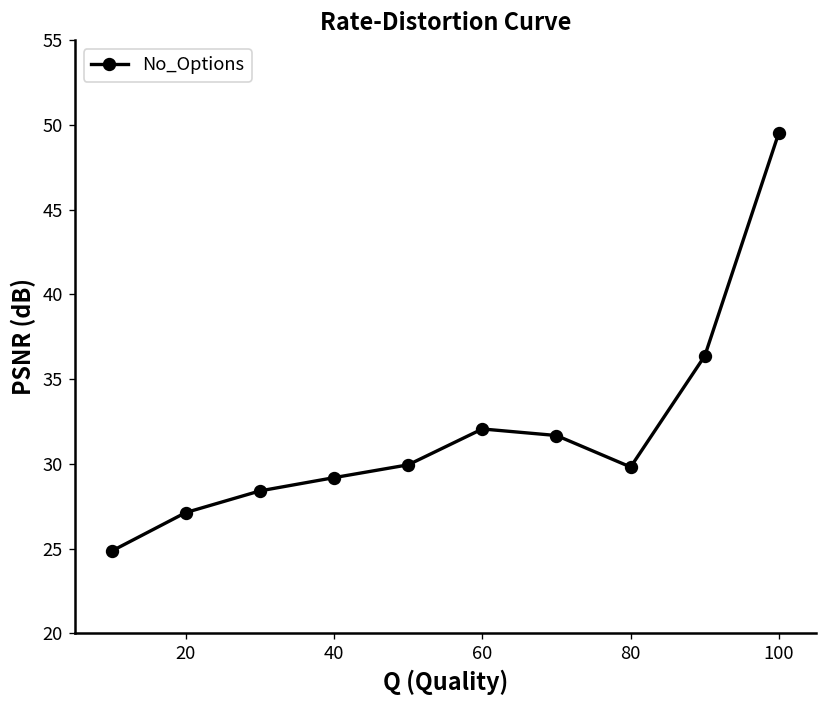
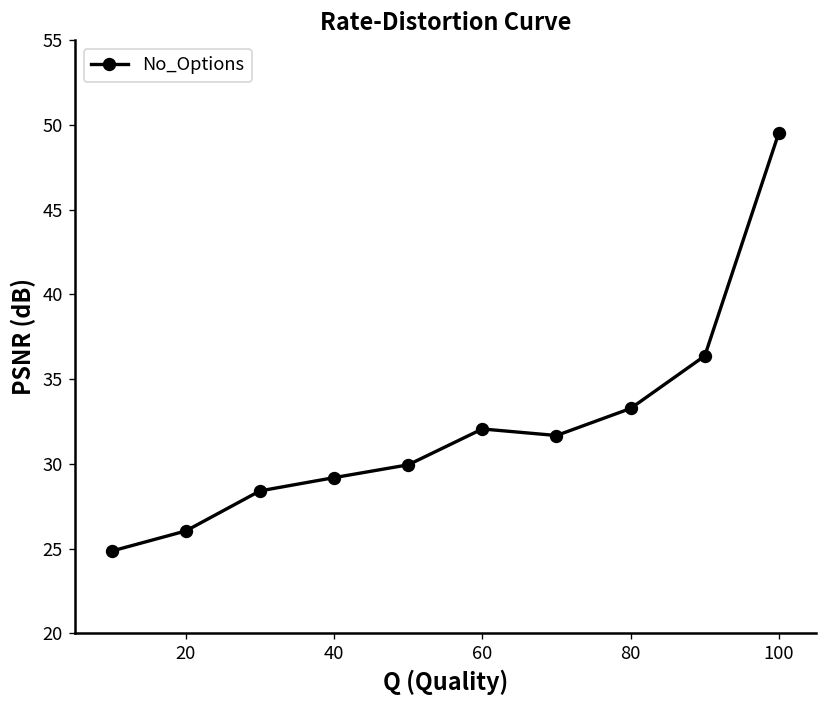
20: 27.1 -> 26.0
80: 29.8 -> 33.3
